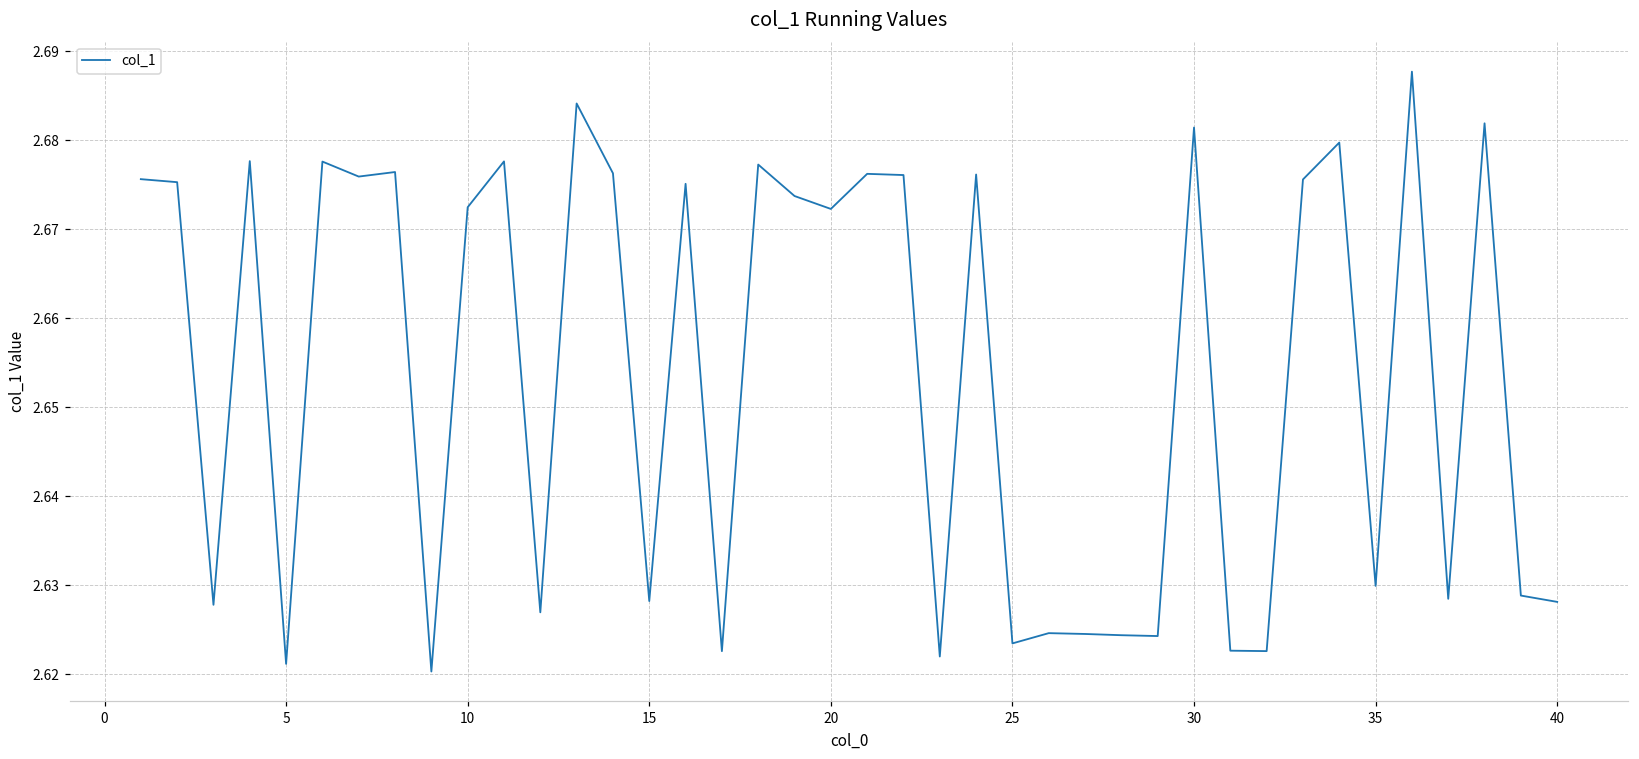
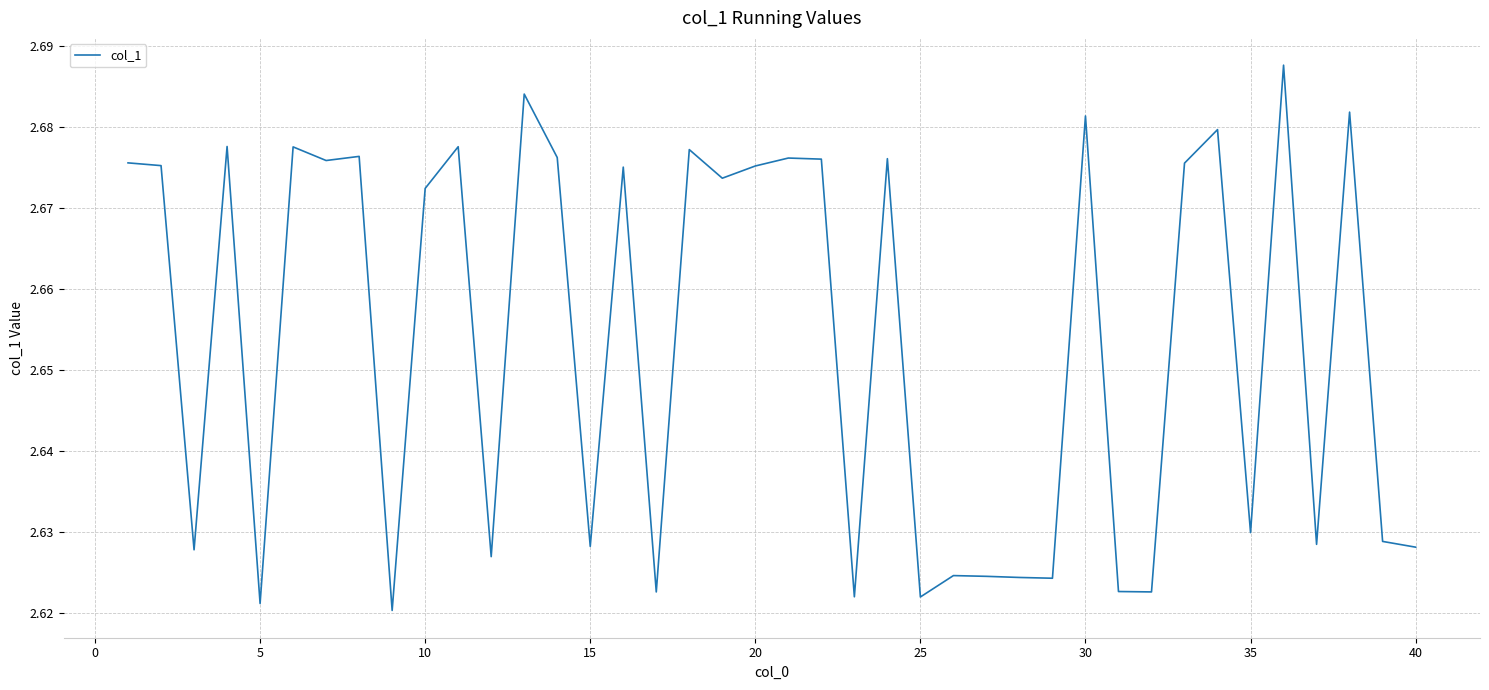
20: 2.672 -> 2.675
25: 2.623 -> 2.622
